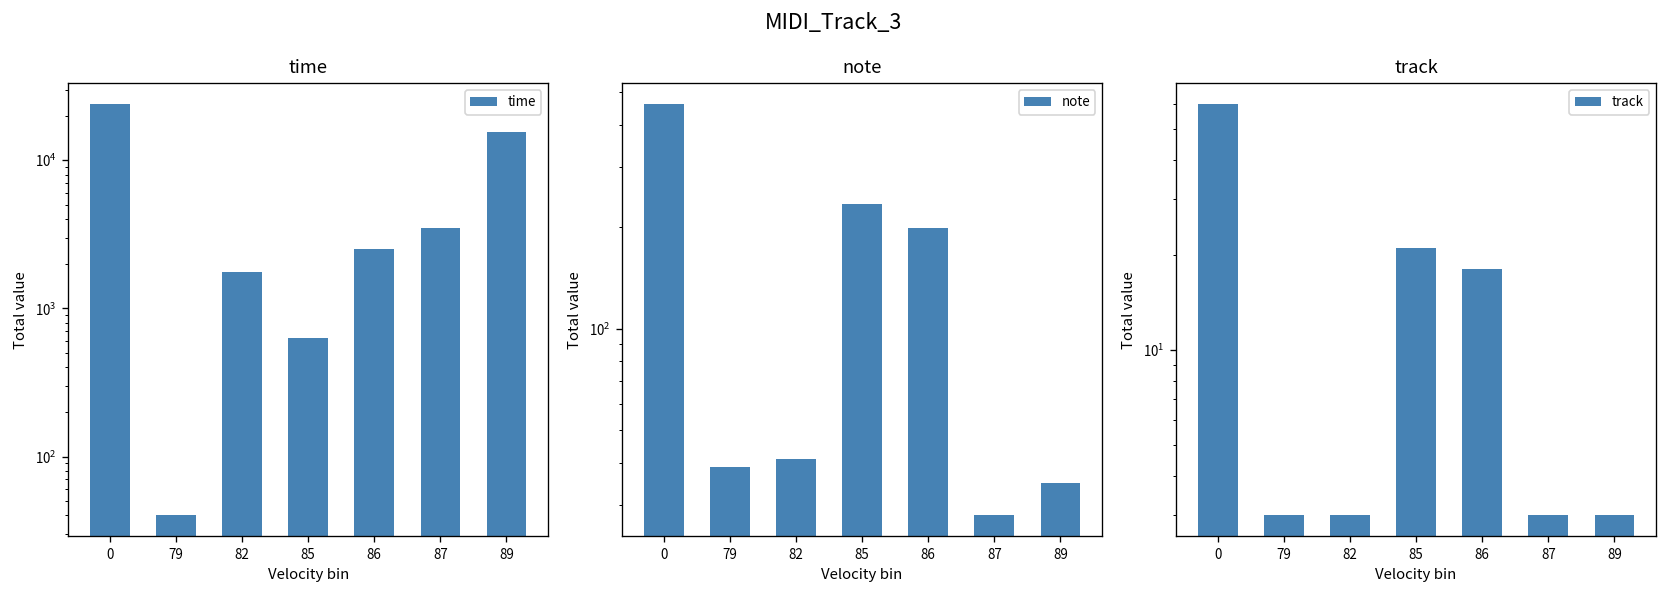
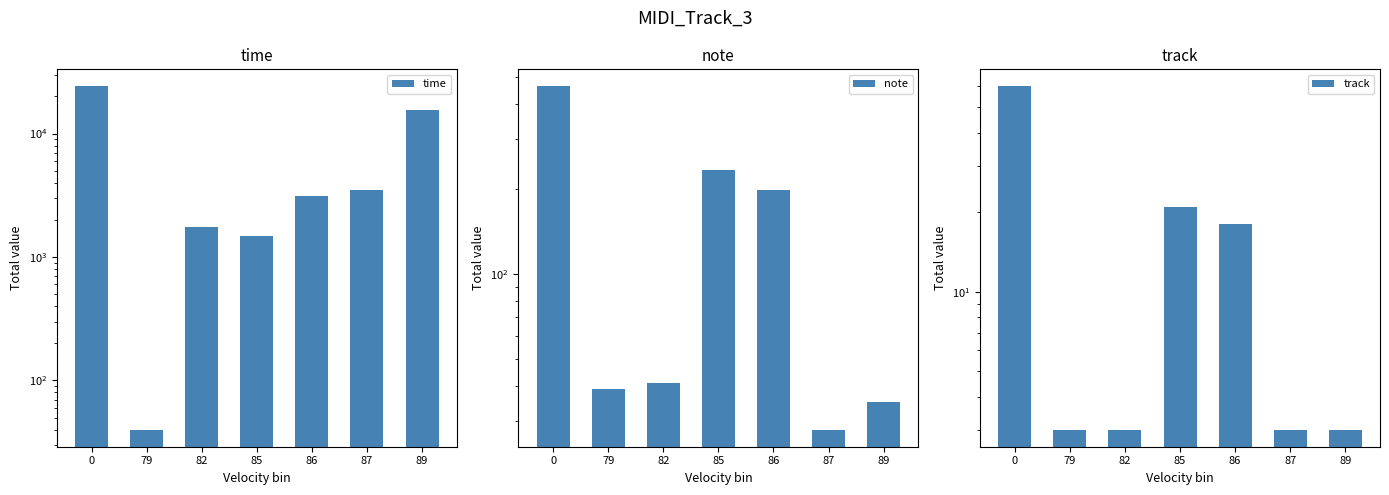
time, 85: 600 -> 1500
time, 86: 2500 -> 3100
